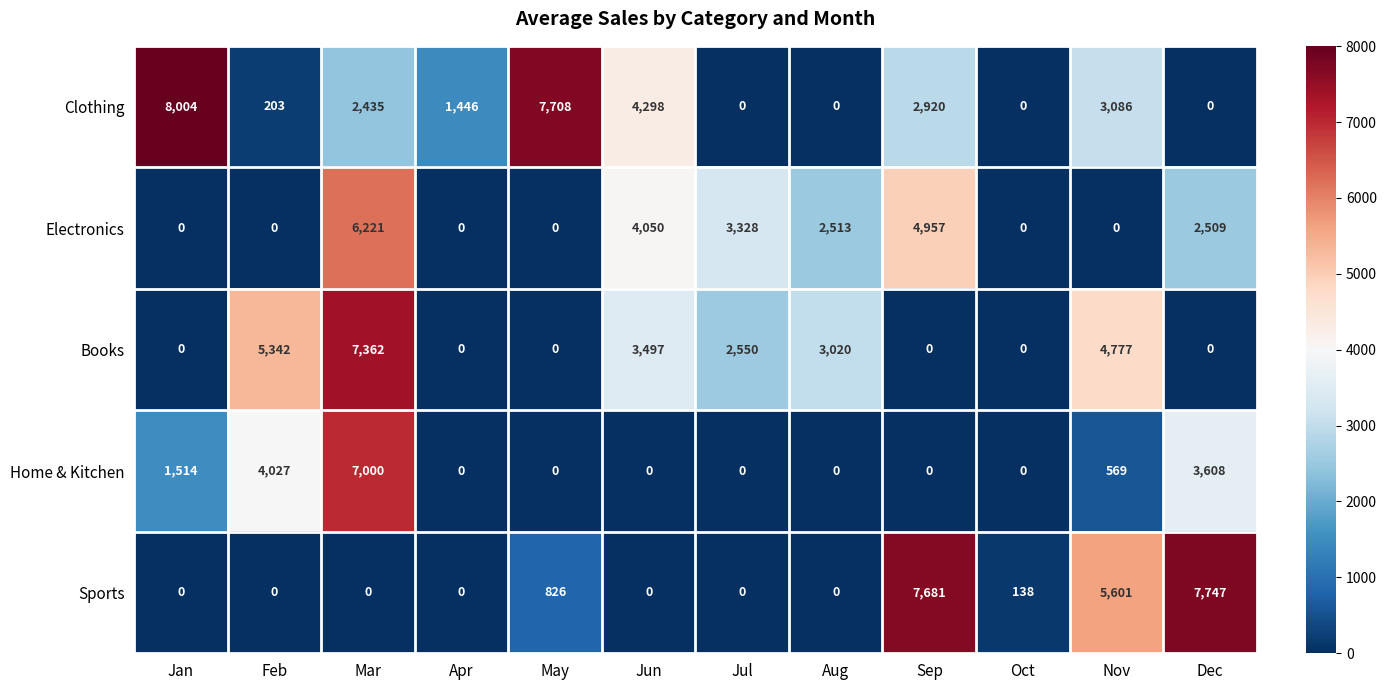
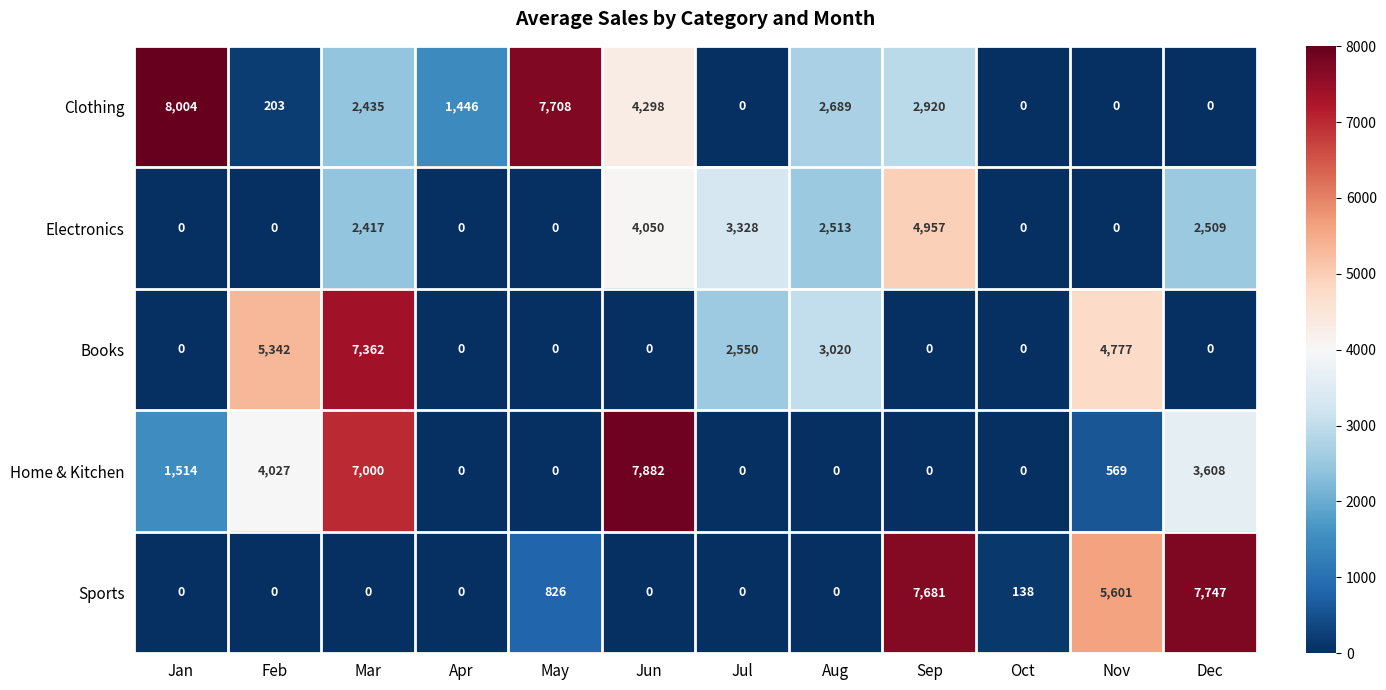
Clothing, Aug: 0 -> 2,689
Clothing, Nov: 3,086 -> 0
Electronics, Mar: 6,221 -> 2,417
Books, Jun: 3,497 -> 0
Home & Kitchen, Jun: 0 -> 7,882
